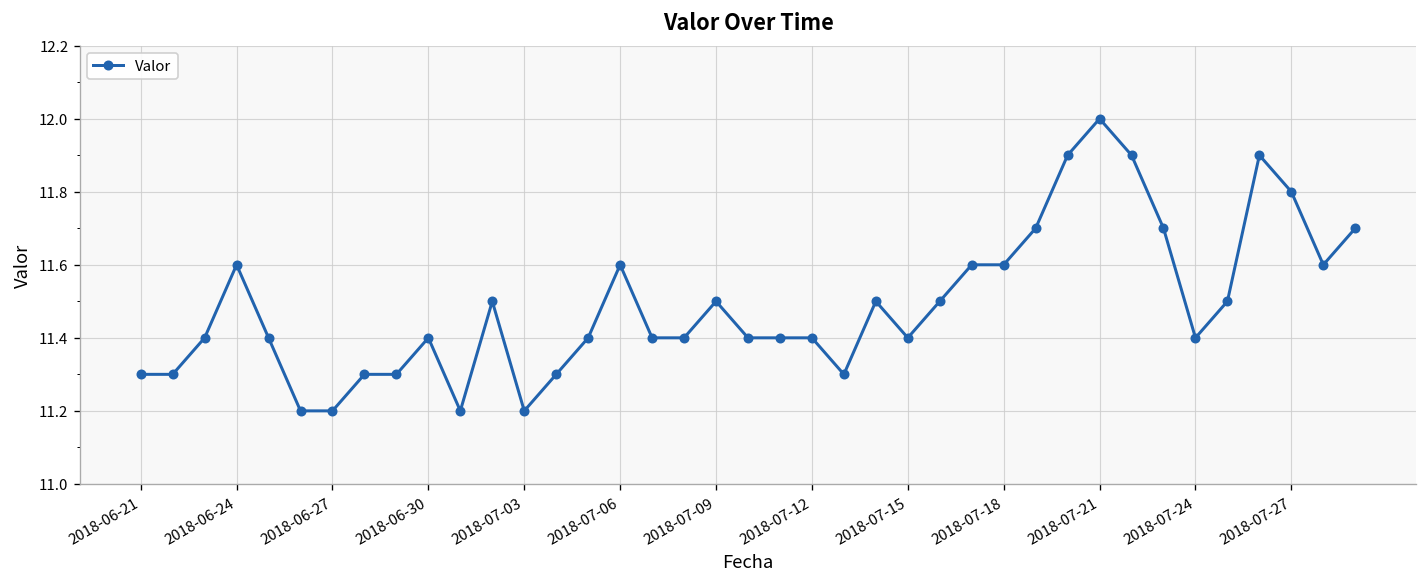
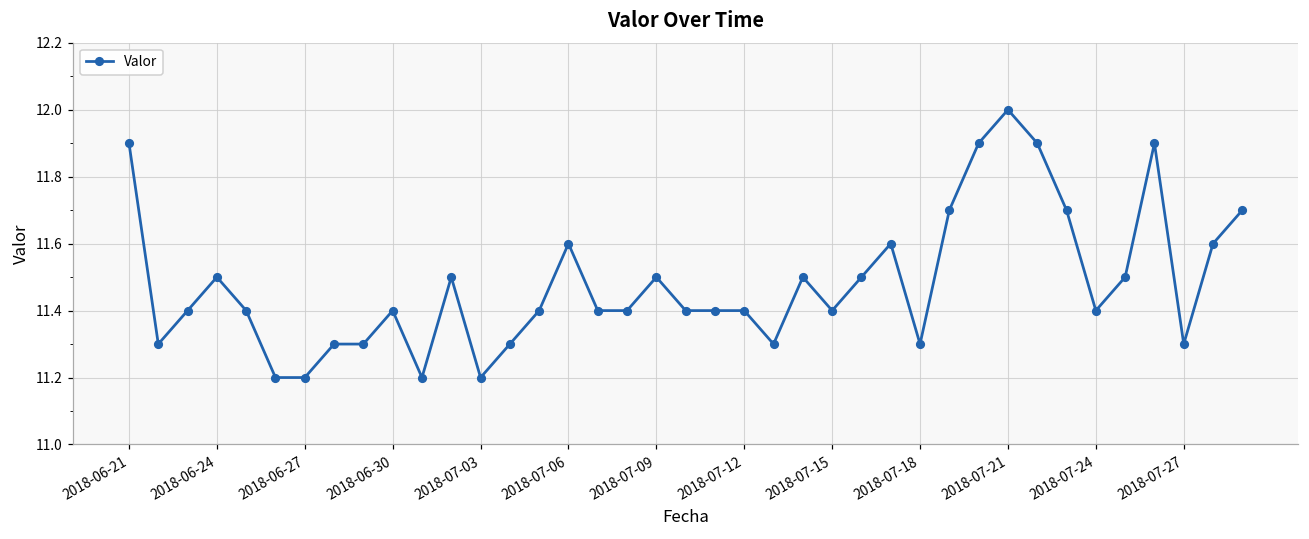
2018-06-21: 11.3 -> 11.9
2018-06-24: 11.6 -> 11.5
2018-07-18: 11.6 -> 11.3
2018-07-27: 11.8 -> 11.3
